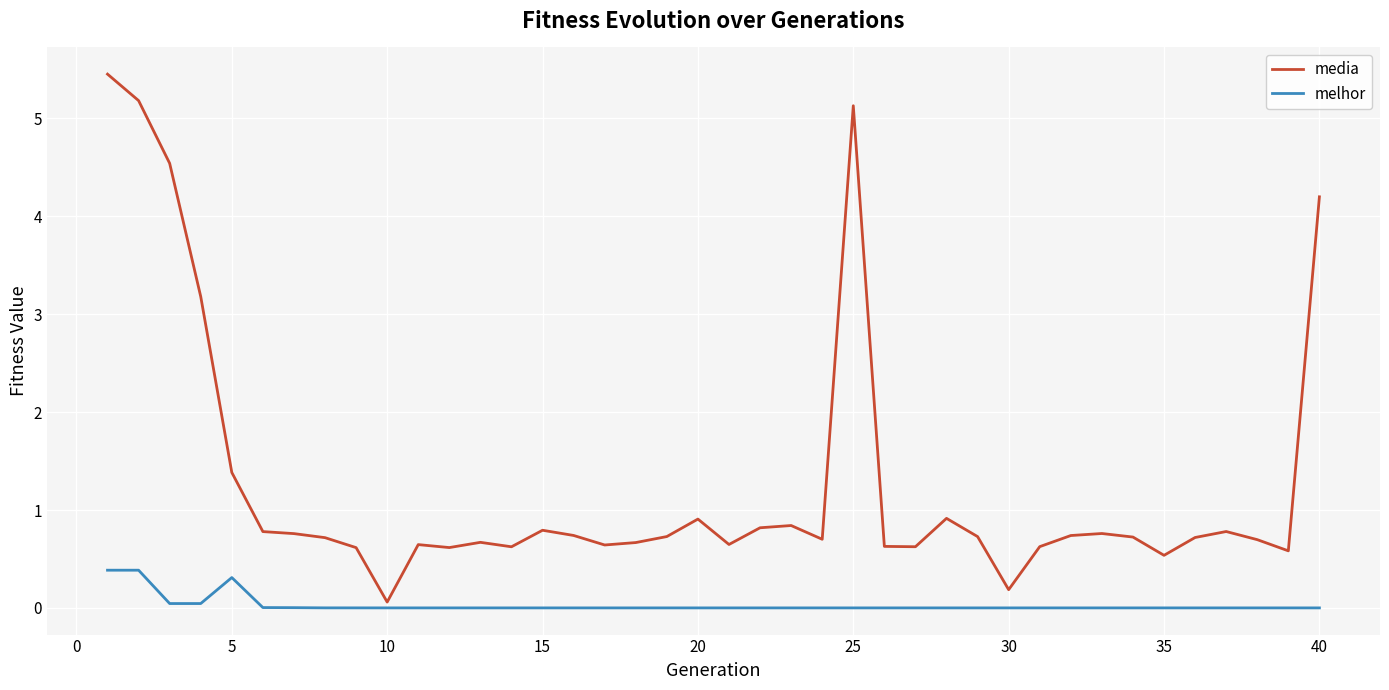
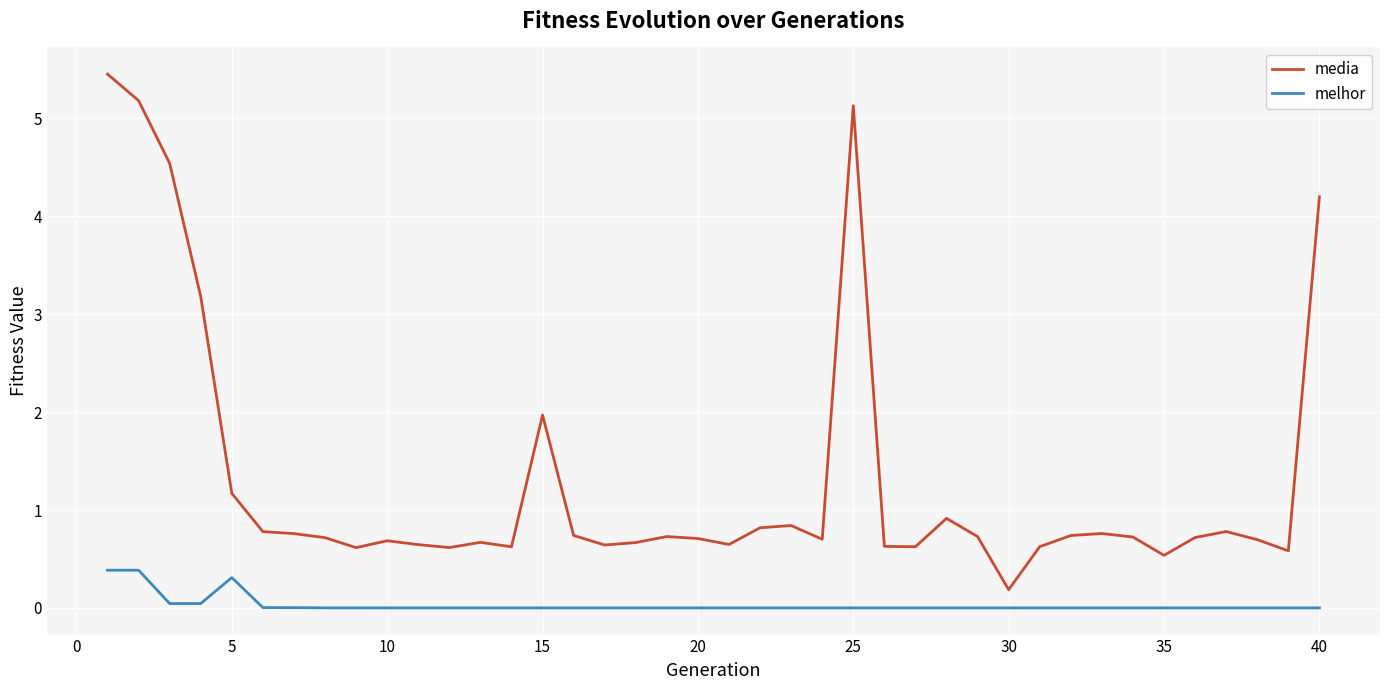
media, 5: 1.4 -> 1.2
media, 10: 0.1 -> 0.7
media, 15: 0.8 -> 2.0
media, 20: 0.9 -> 0.7
